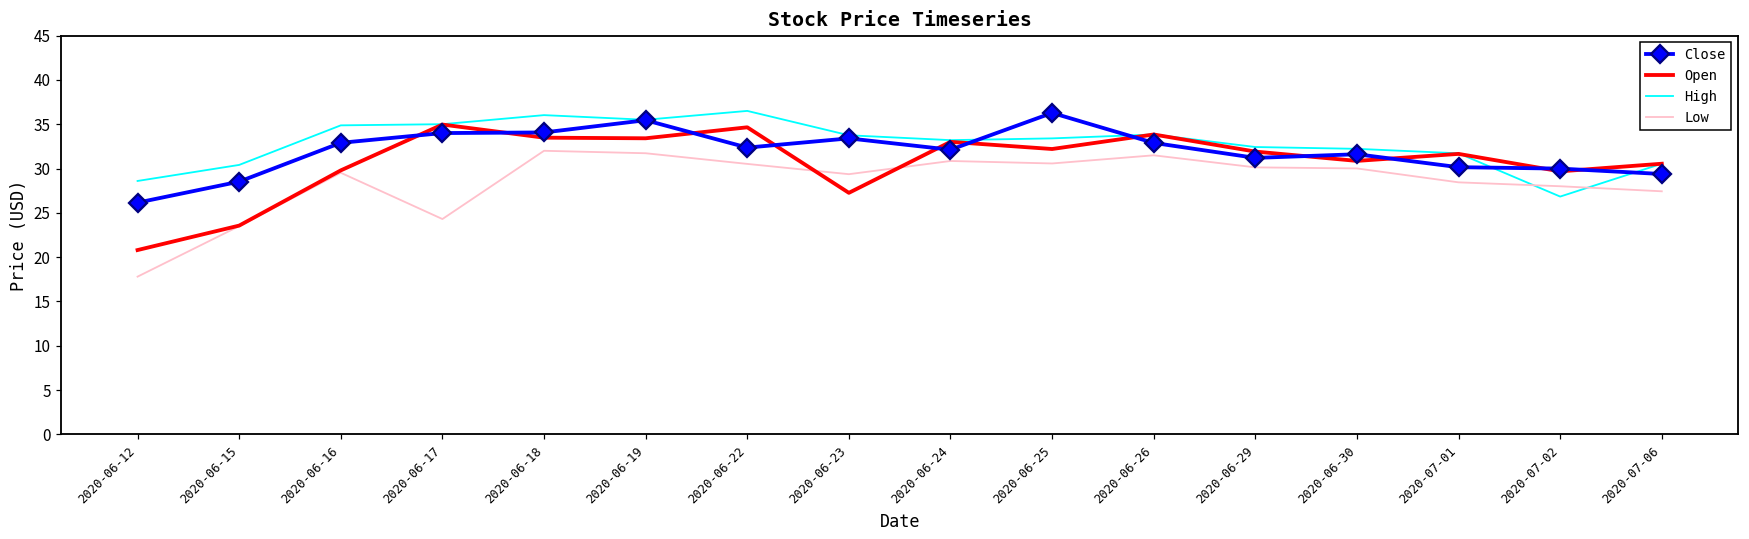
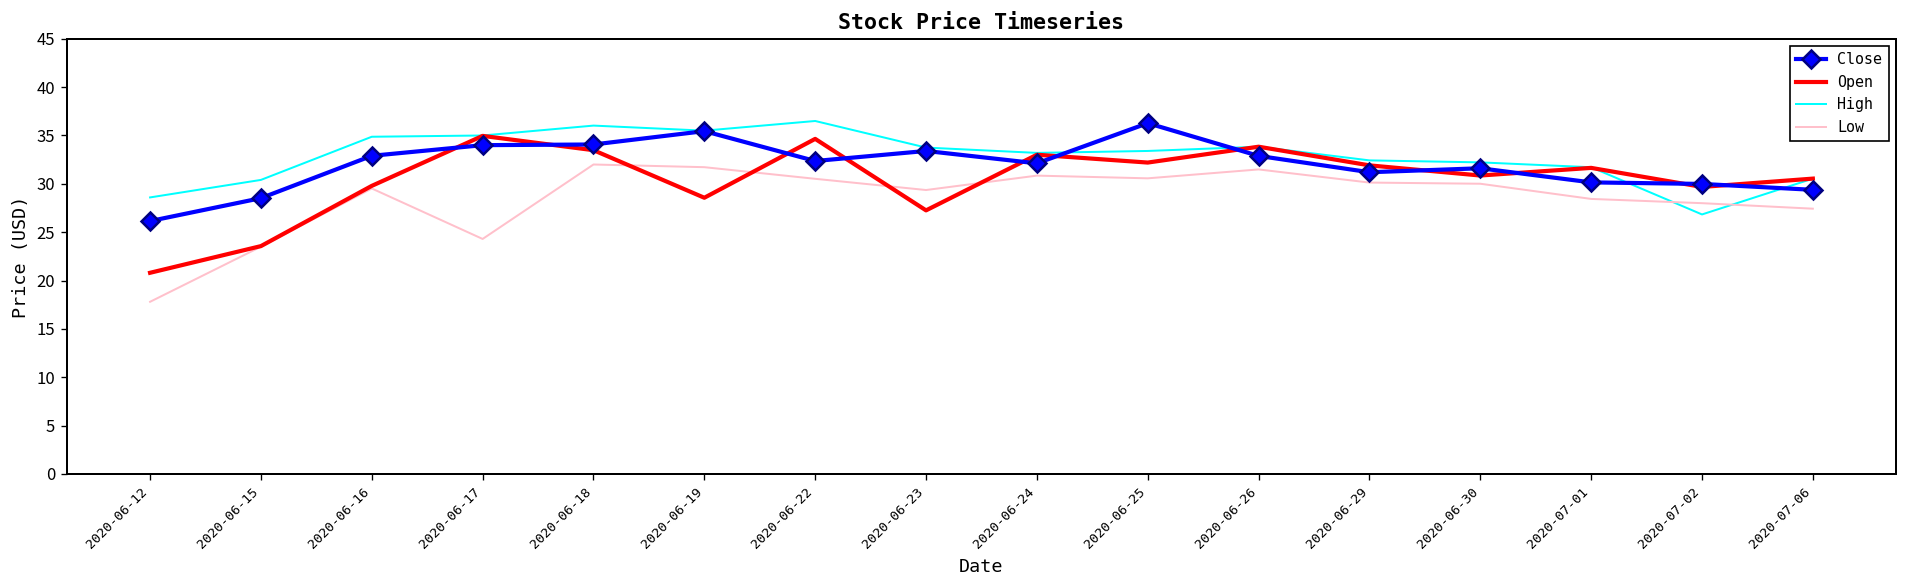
Open, 2020-06-19: 33 -> 29
